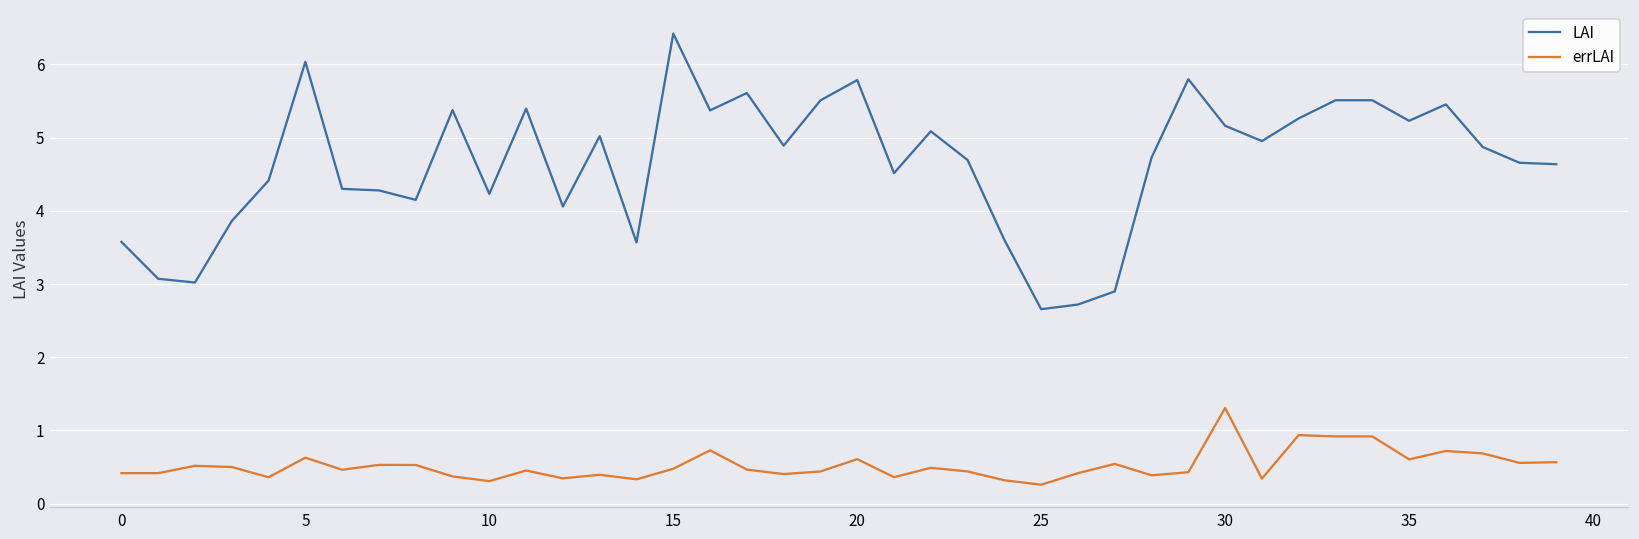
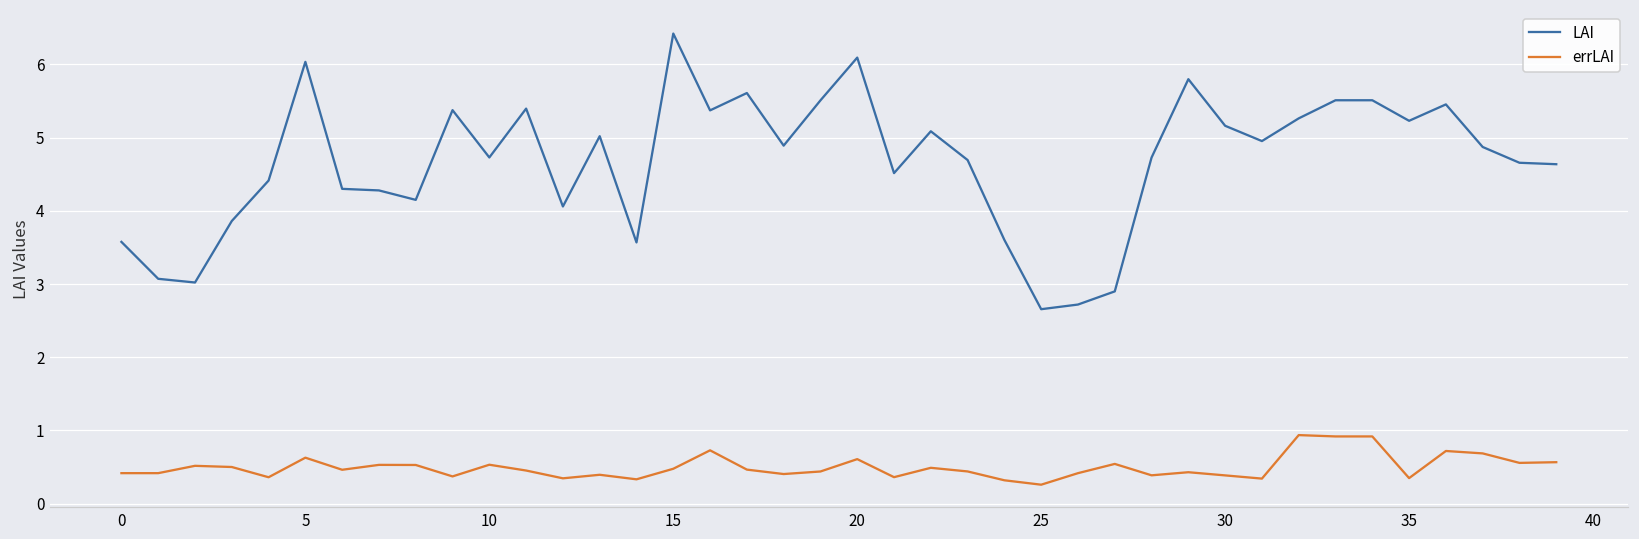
LAI, 10: 4.2 -> 4.7
errLAI, 10: 0.3 -> 0.5
LAI, 20: 5.8 -> 6.1
errLAI, 30: 1.3 -> 0.4
errLAI, 35: 0.6 -> 0.3
